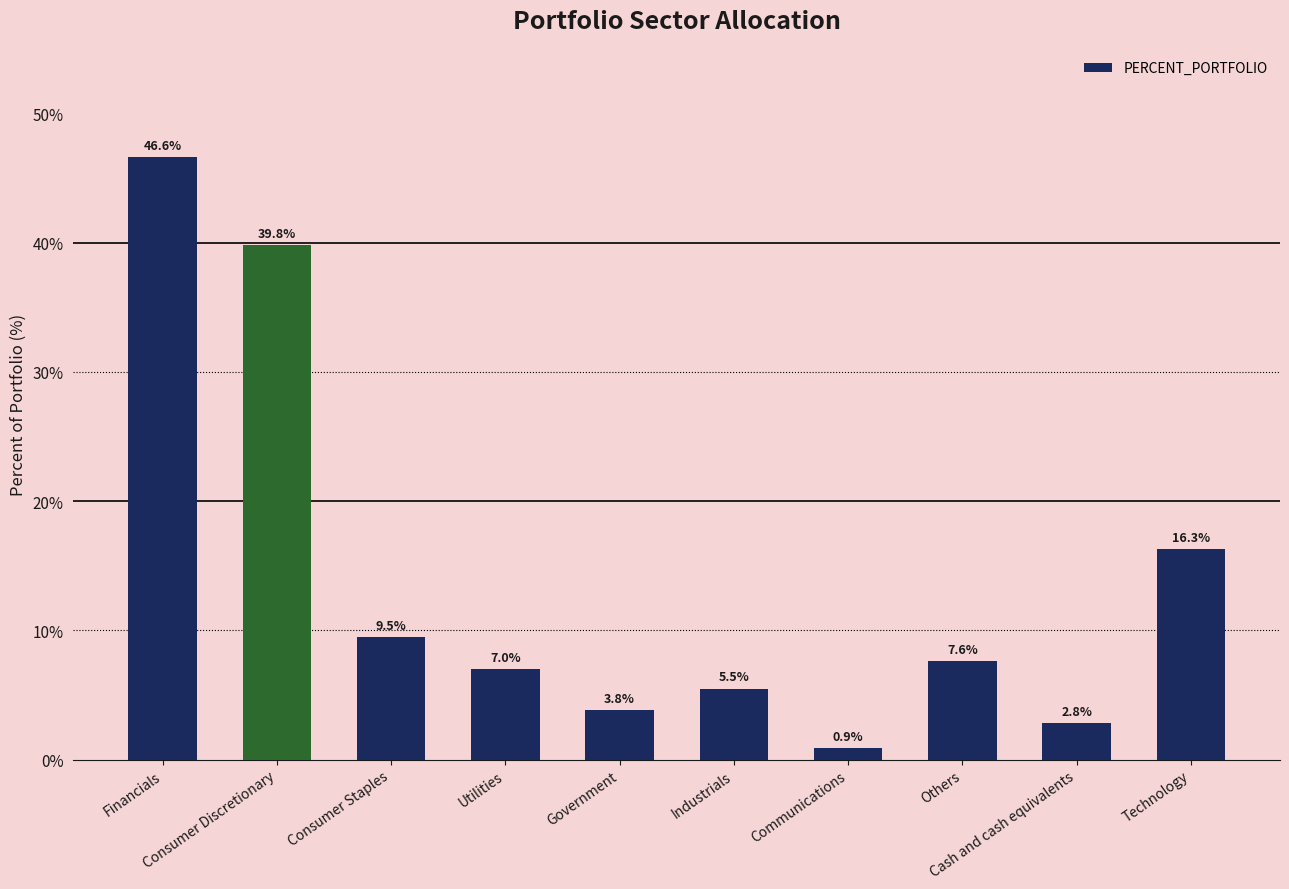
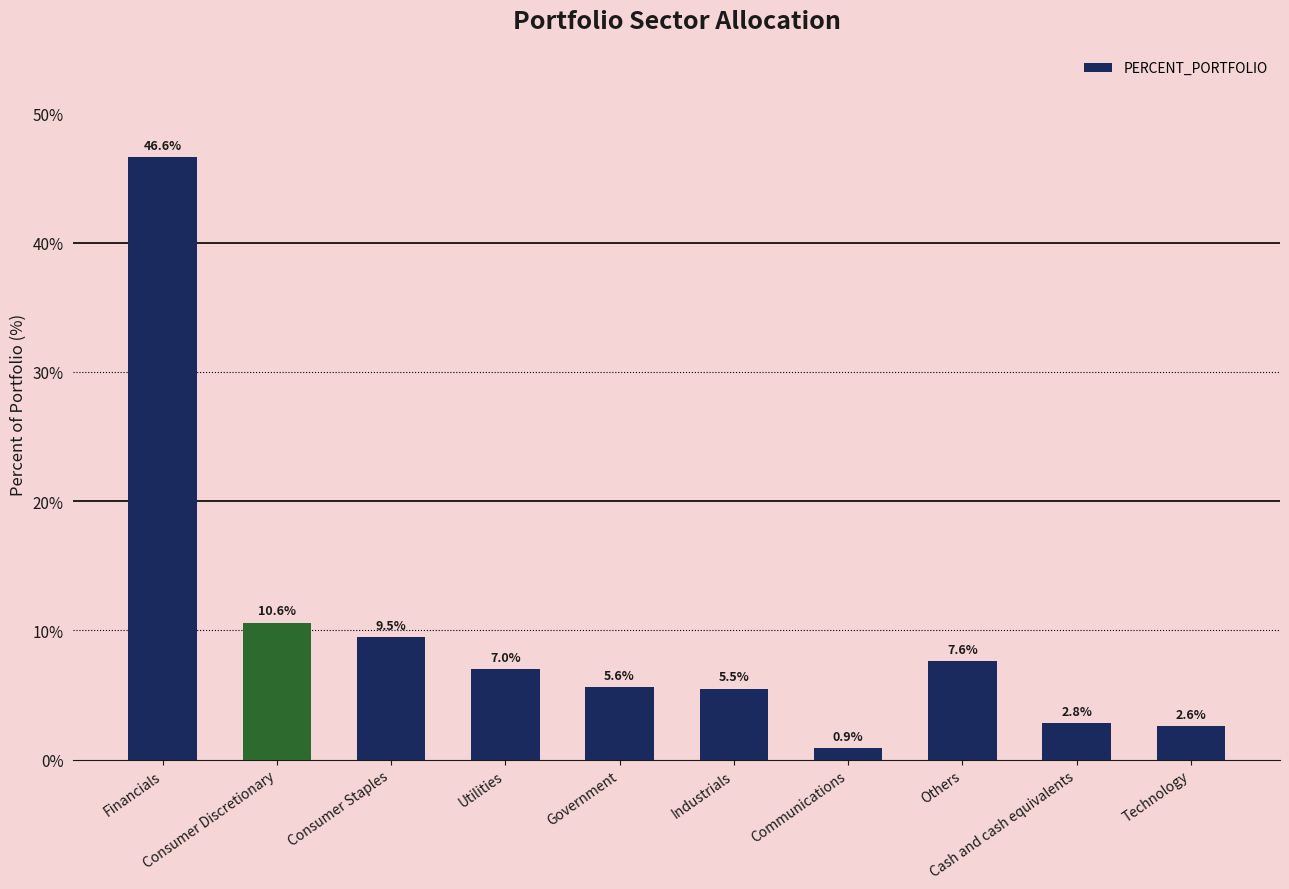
Consumer Discretionary: 39.8% -> 10.6%
Government: 3.8% -> 5.6%
Technology: 16.3% -> 2.6%
